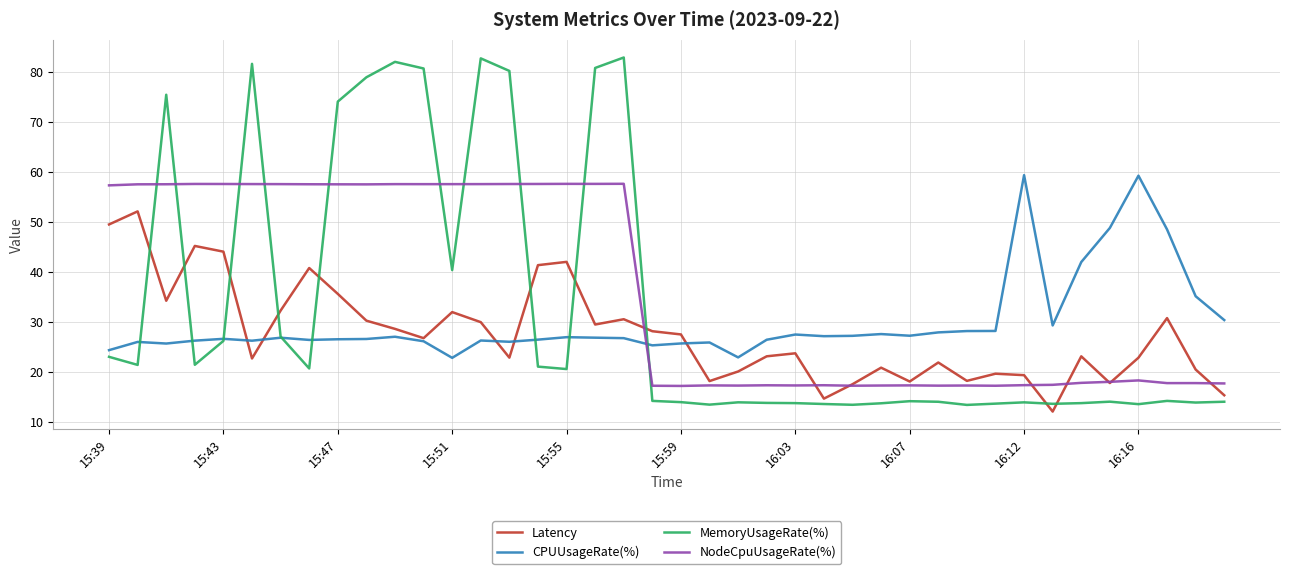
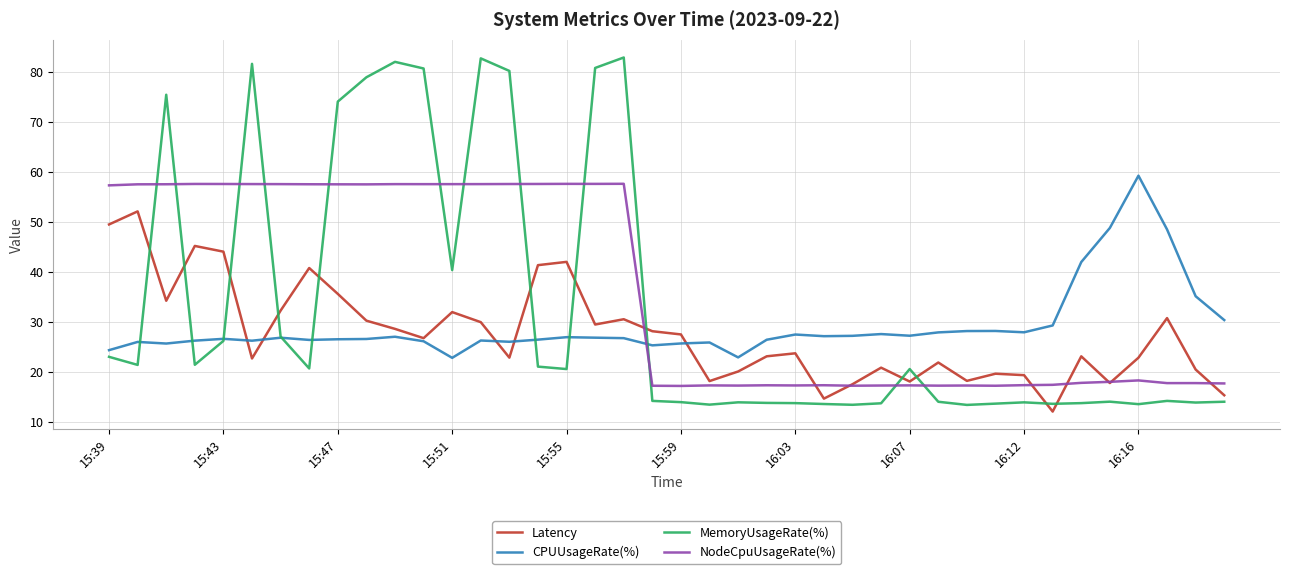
MemoryUsageRate(%), 16:07: 14 -> 21
CPUUsageRate(%), 16:12: 59 -> 28
